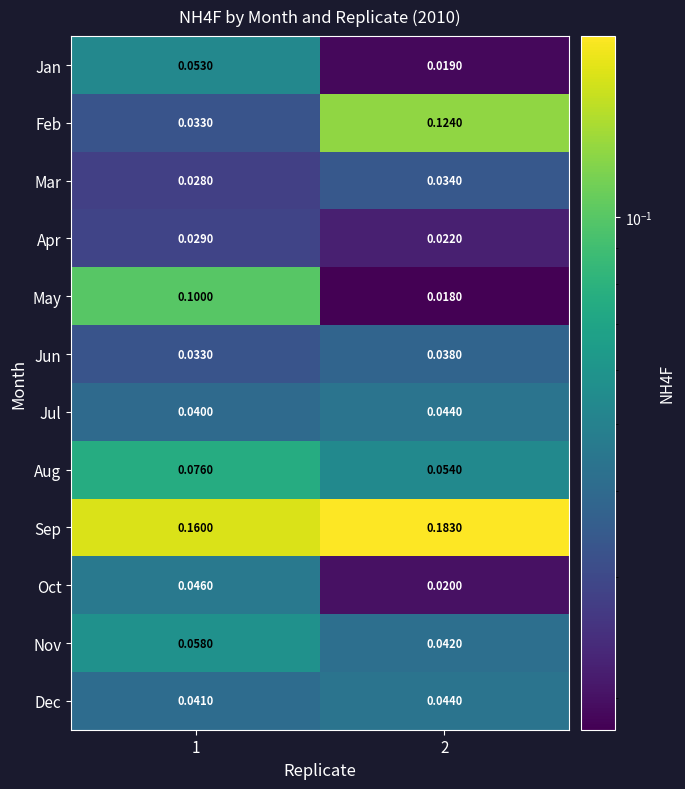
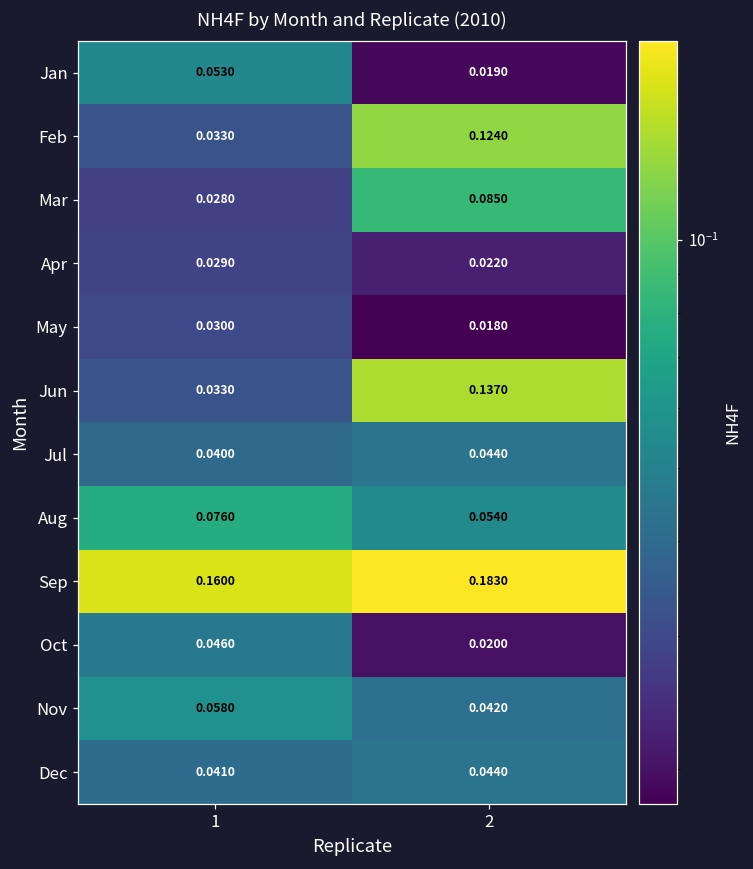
Mar, 2: 0.0340 -> 0.0850
May, 1: 0.1000 -> 0.0300
Jun, 2: 0.0380 -> 0.1370
